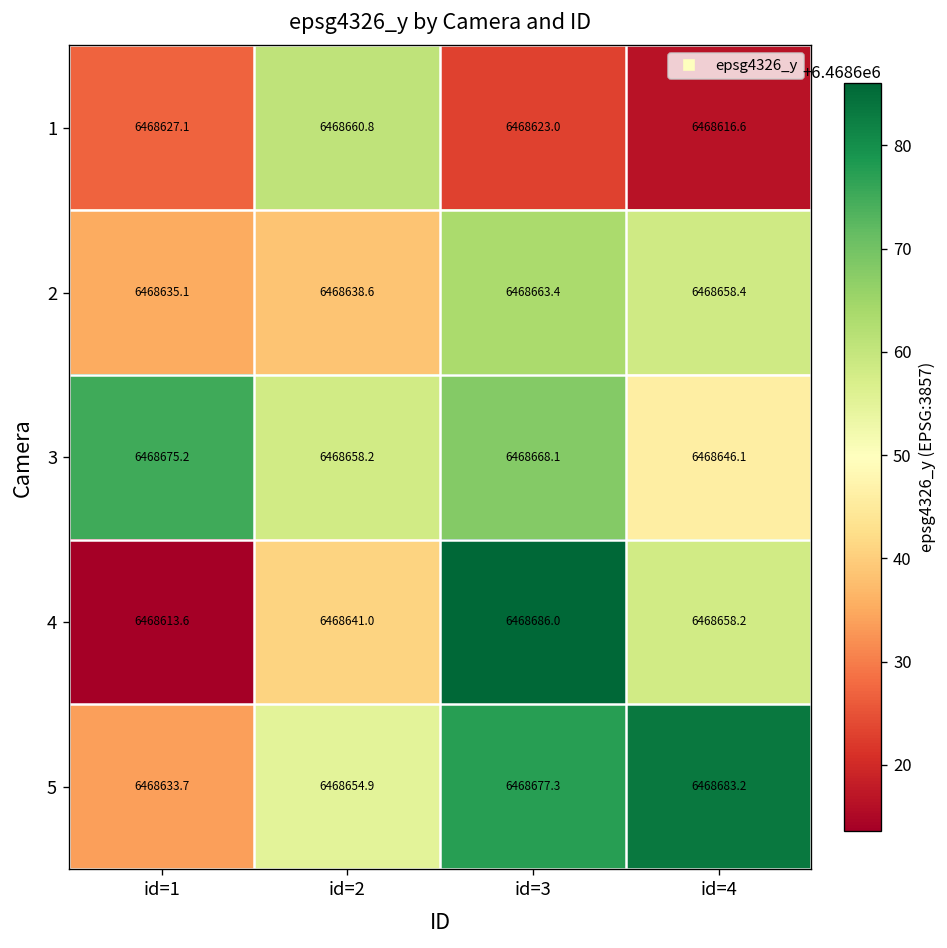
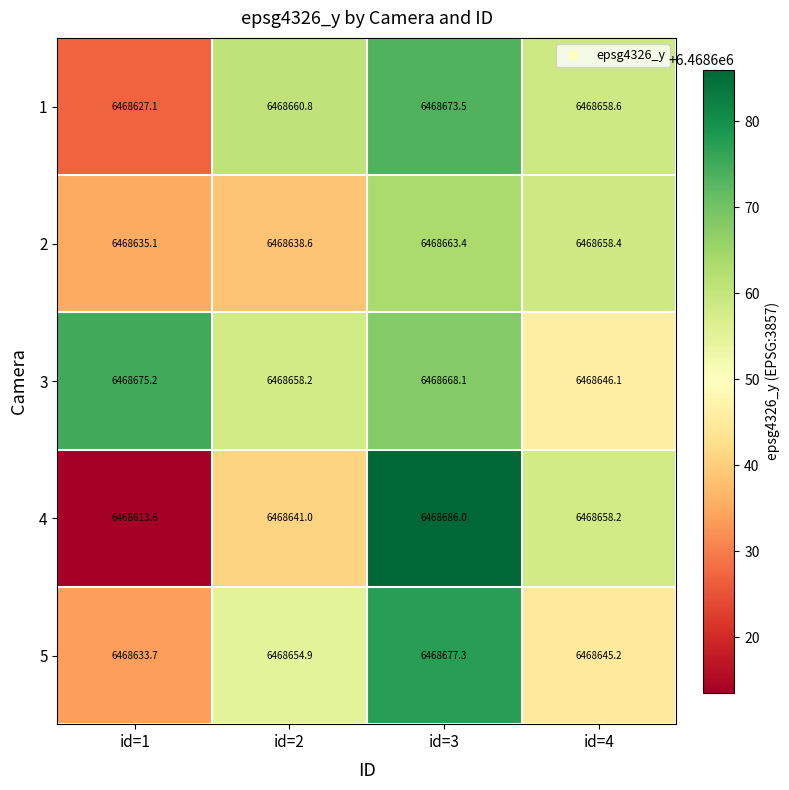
1, id=3: 6468623.0 -> 6468673.5
1, id=4: 6468616.6 -> 6468658.6
5, id=4: 6468683.2 -> 6468645.2
